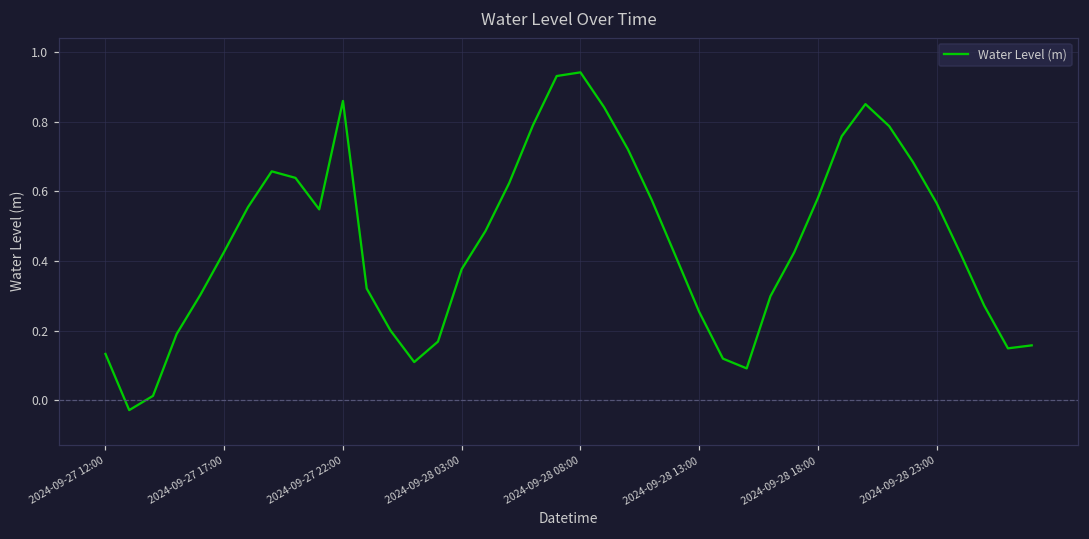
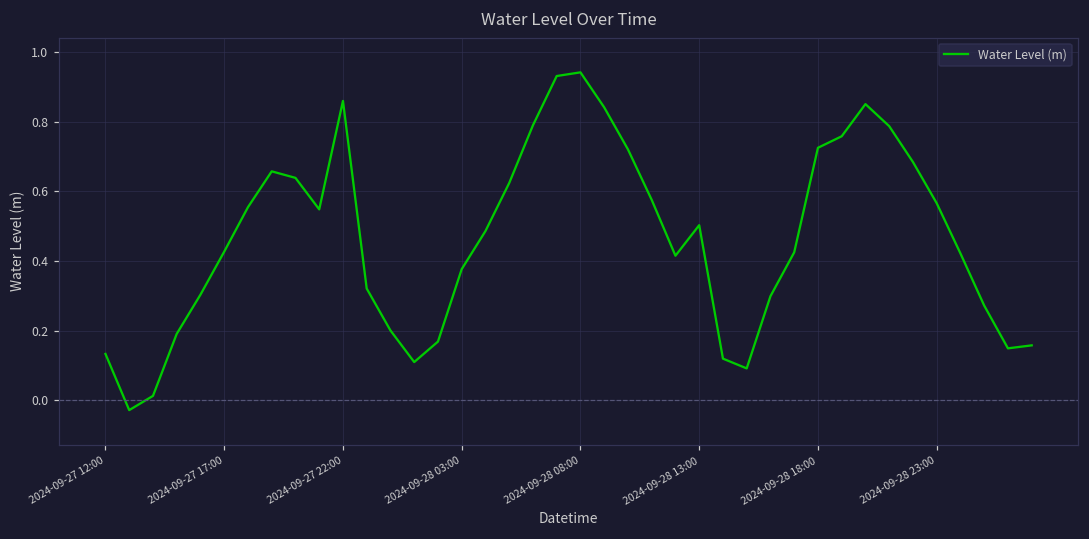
2024-09-28 13:00: 0.25 -> 0.50
2024-09-28 18:00: 0.58 -> 0.72
